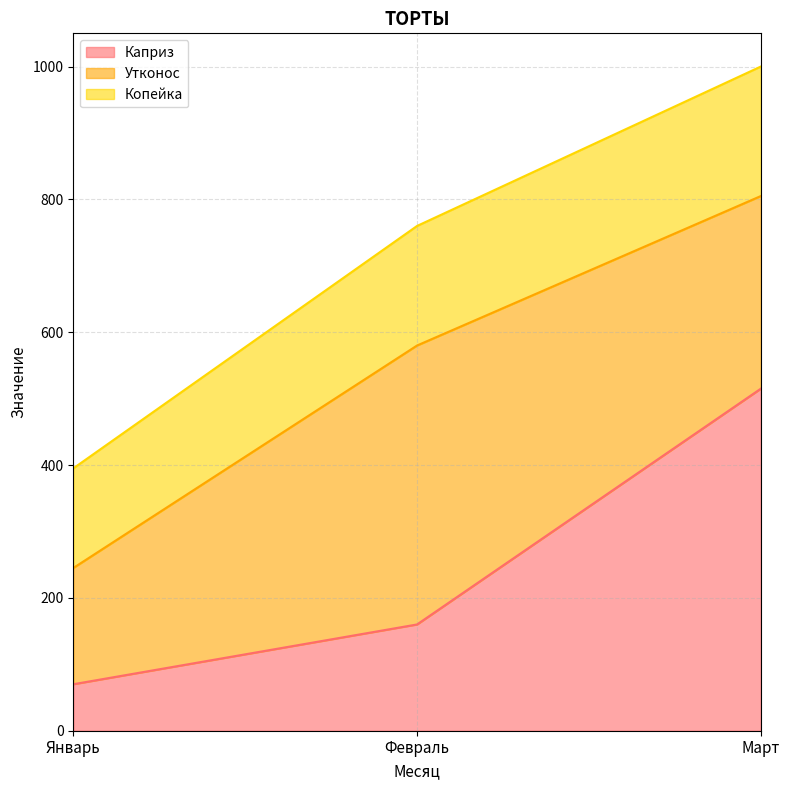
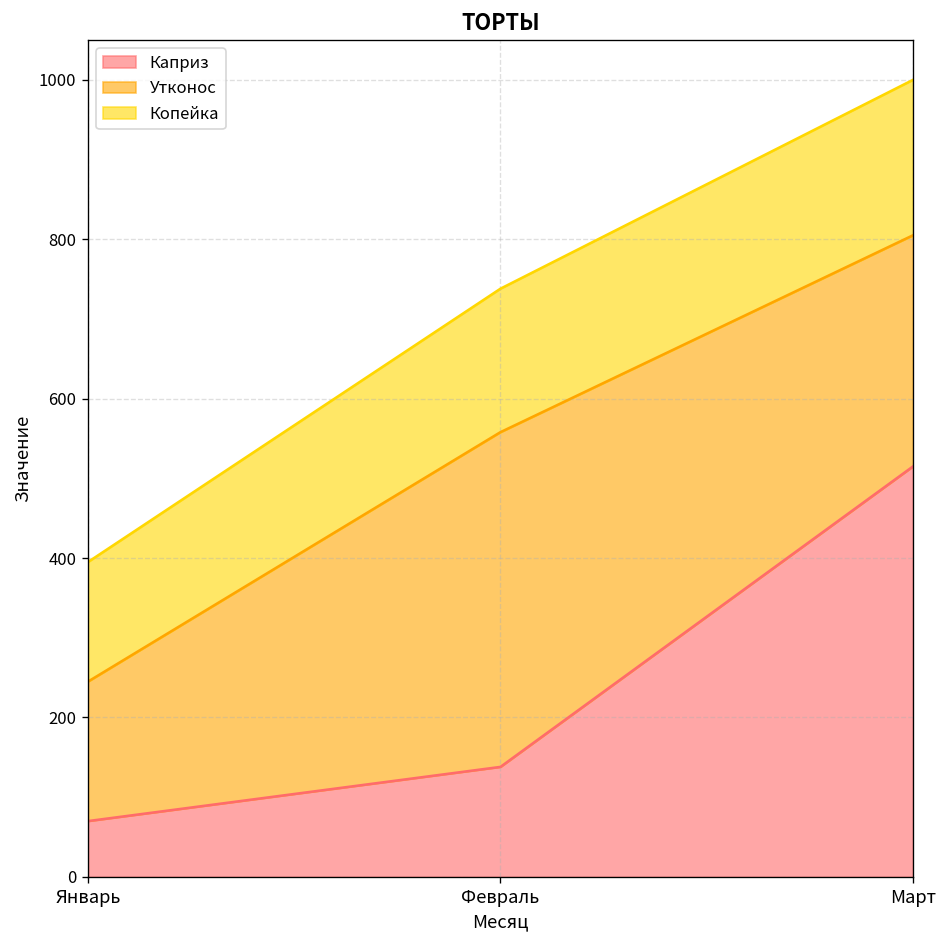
Каприз, Февраль: 160 -> 140
